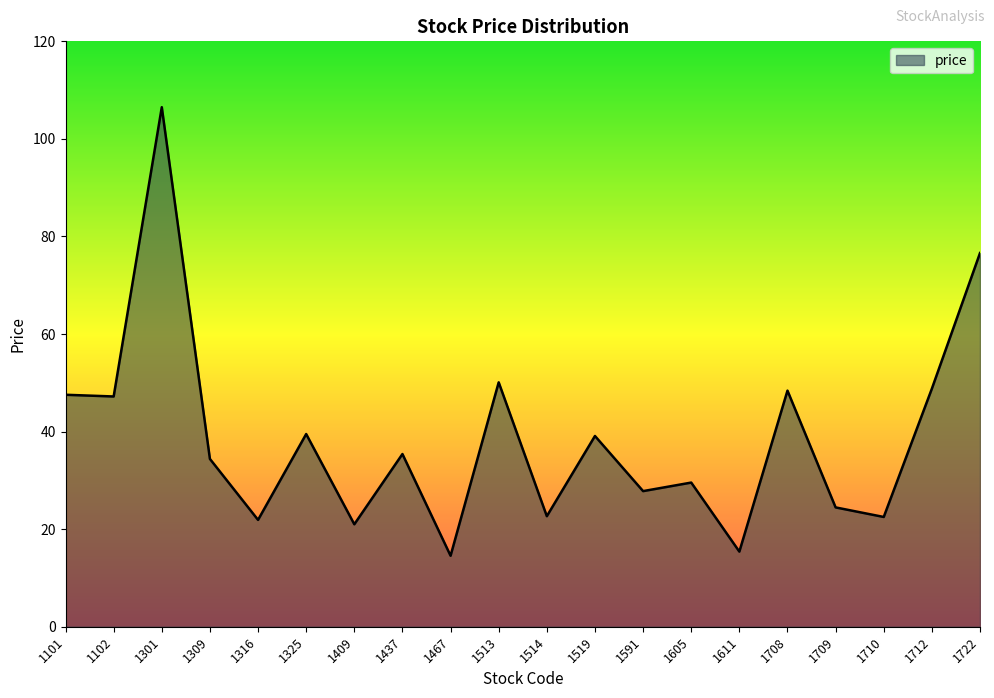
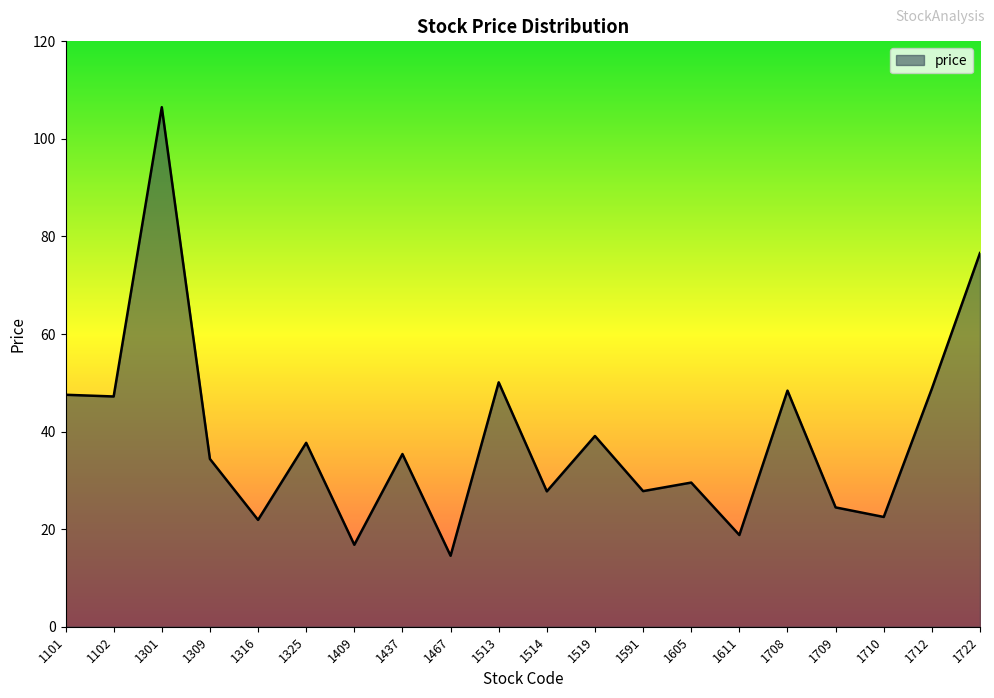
1325: 40 -> 38
1409: 21 -> 17
1514: 23 -> 28
1611: 15 -> 19
